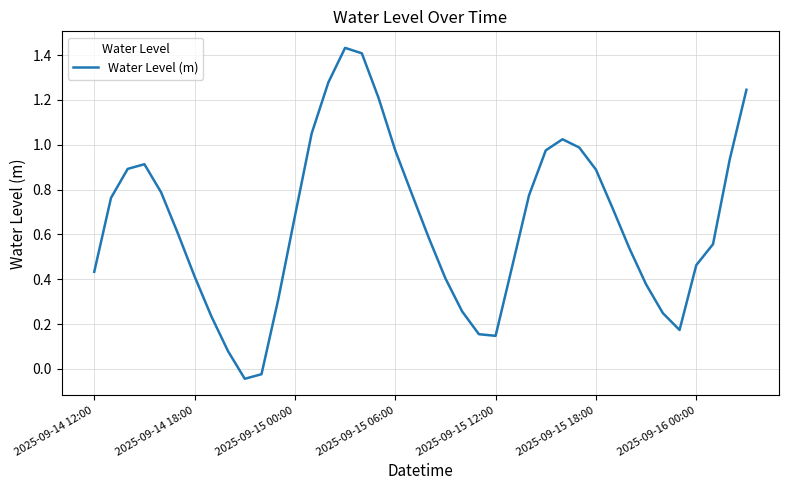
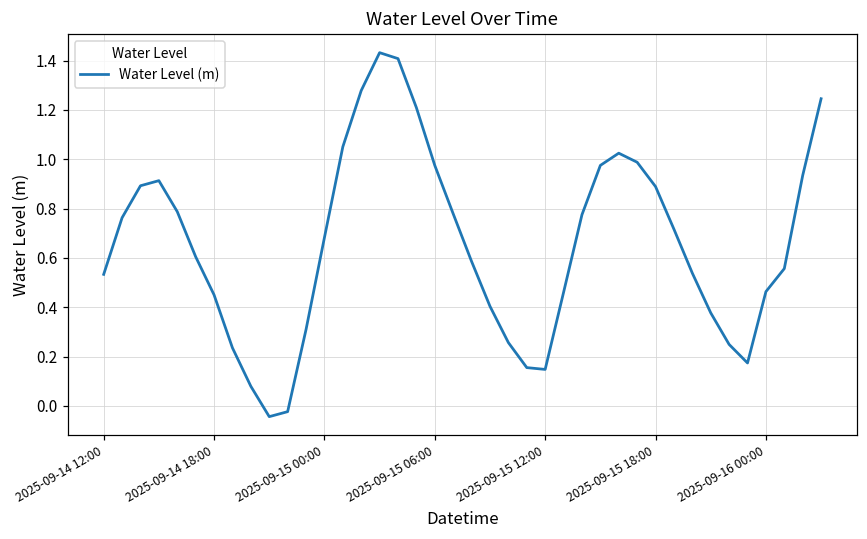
2025-09-14 12:00: 0.43 -> 0.53
2025-09-14 18:00: 0.41 -> 0.45
